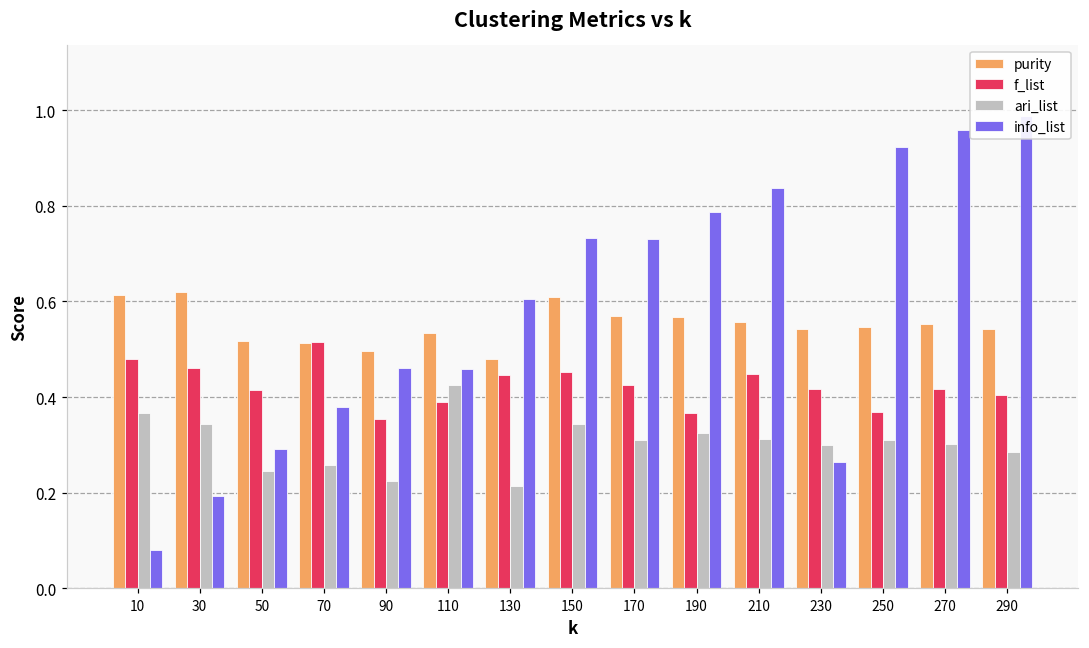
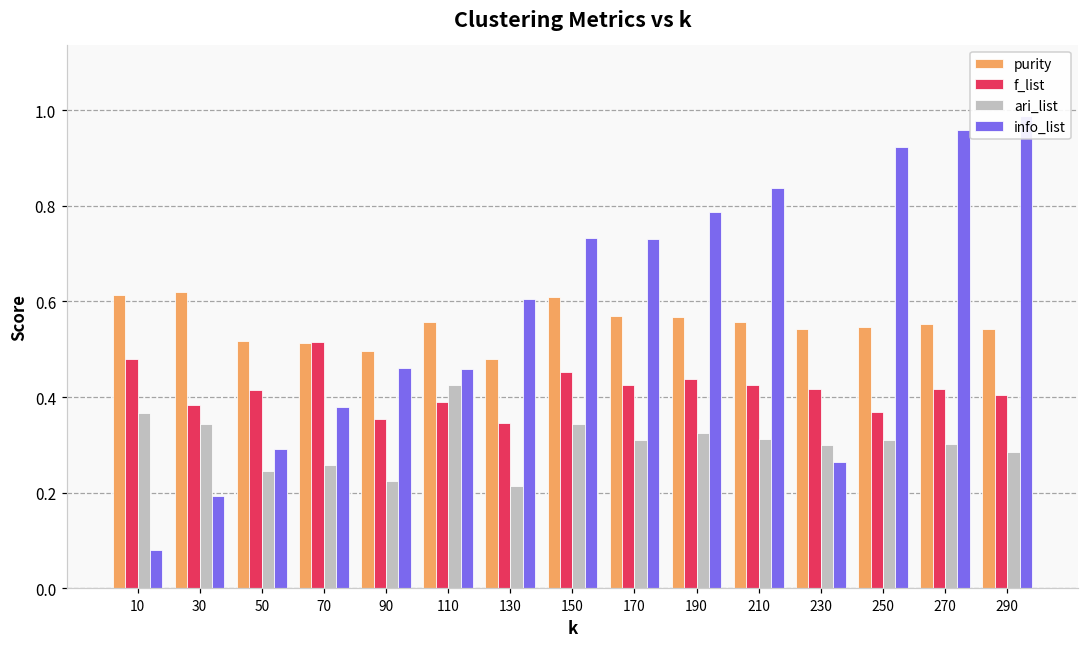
f_list, 30: 0.46 -> 0.38
purity, 110: 0.53 -> 0.56
f_list, 130: 0.45 -> 0.35
f_list, 190: 0.37 -> 0.44
f_list, 210: 0.45 -> 0.42
